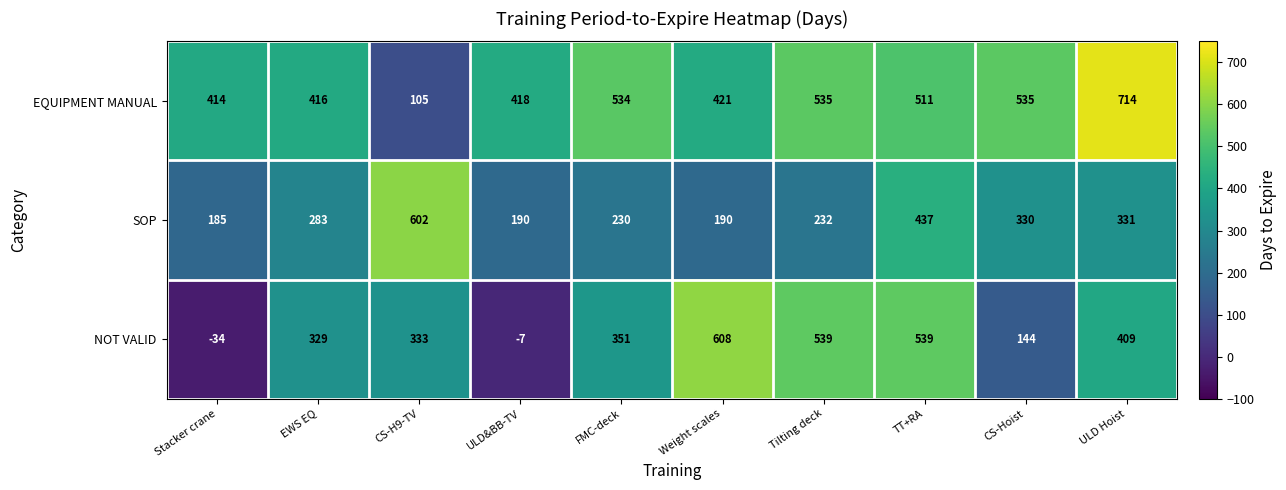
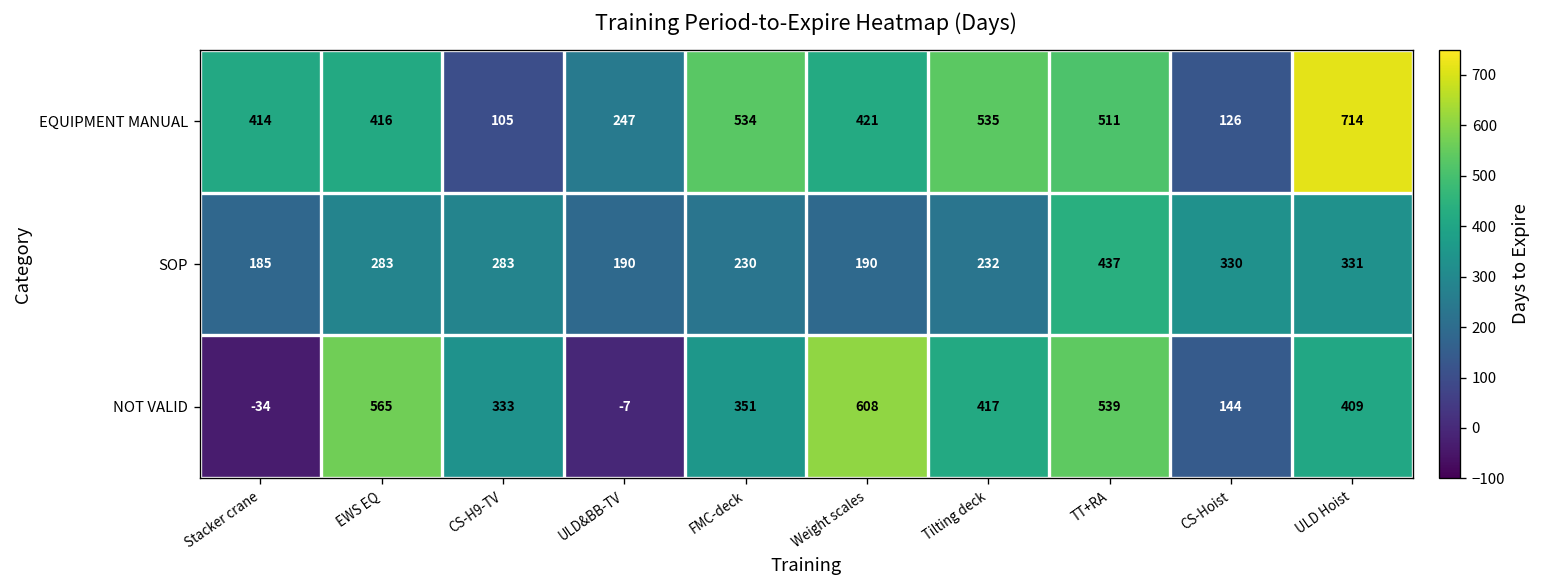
EQUIPMENT MANUAL, ULD&BB-TV: 418 -> 247
EQUIPMENT MANUAL, CS-Hoist: 535 -> 126
SOP, CS-H9-TV: 602 -> 283
NOT VALID, EWS EQ: 329 -> 565
NOT VALID, Tilting deck: 539 -> 417
